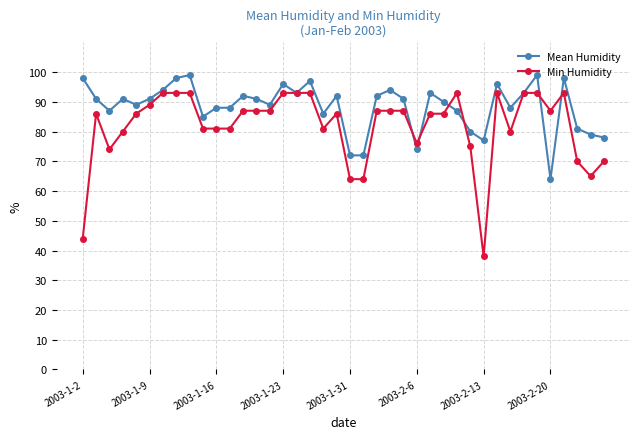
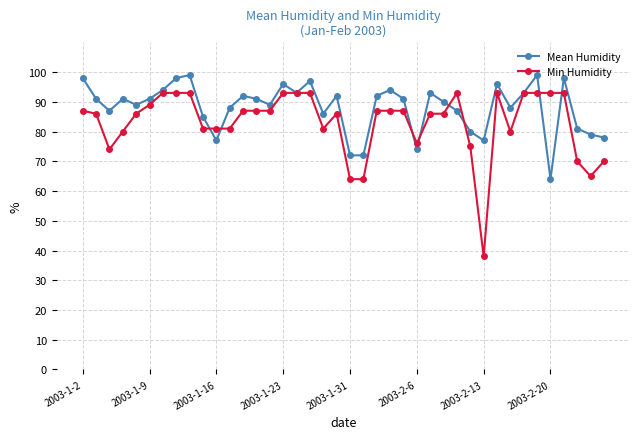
Min Humidity, 2003-1-2: 44 -> 87
Mean Humidity, 2003-1-16: 88 -> 77
Min Humidity, 2003-2-20: 87 -> 93
